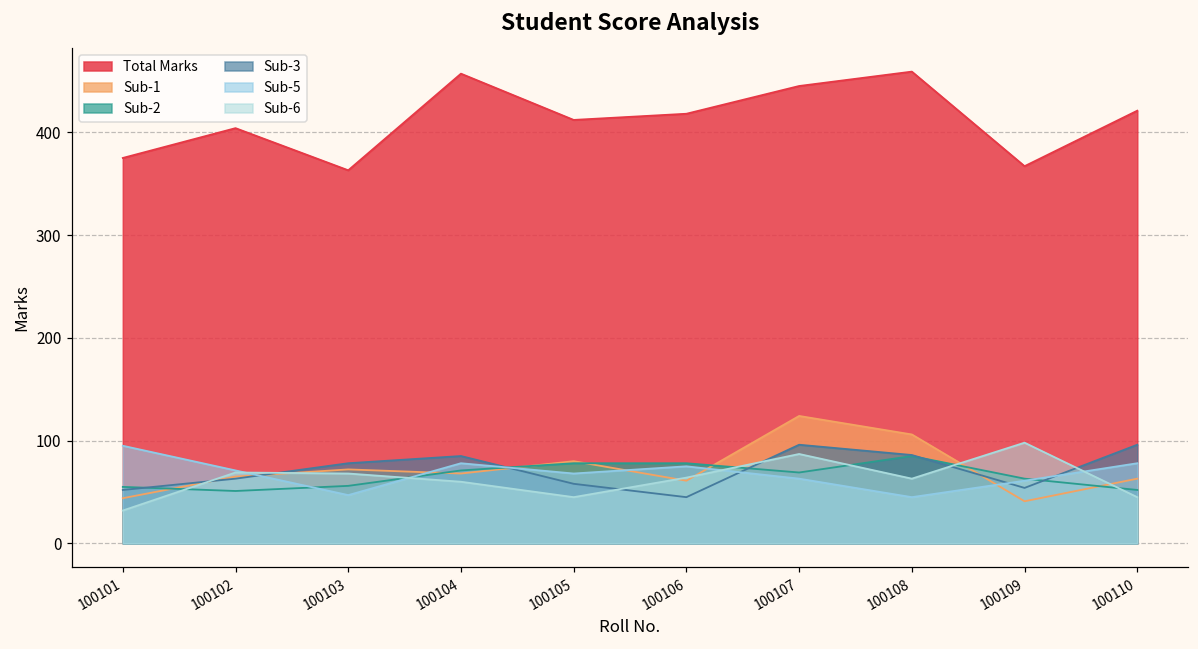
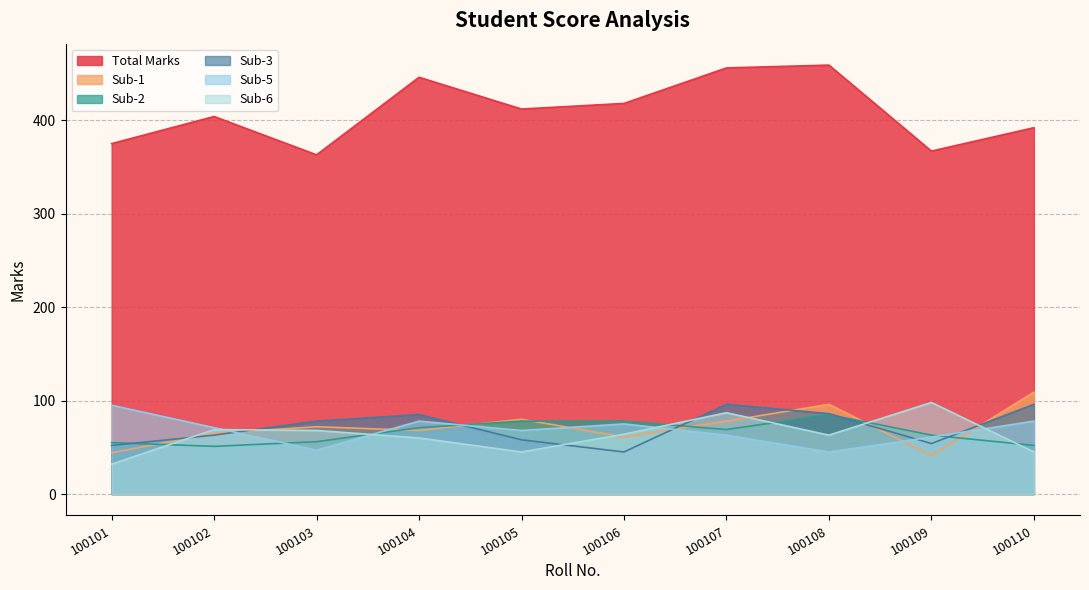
Total Marks, 100104: 460 -> 450
Total Marks, 100107: 450 -> 460
Sub-1, 100107: 120 -> 80
Sub-1, 100108: 110 -> 100
Total Marks, 100110: 420 -> 390
Sub-1, 100110: 60 -> 110
